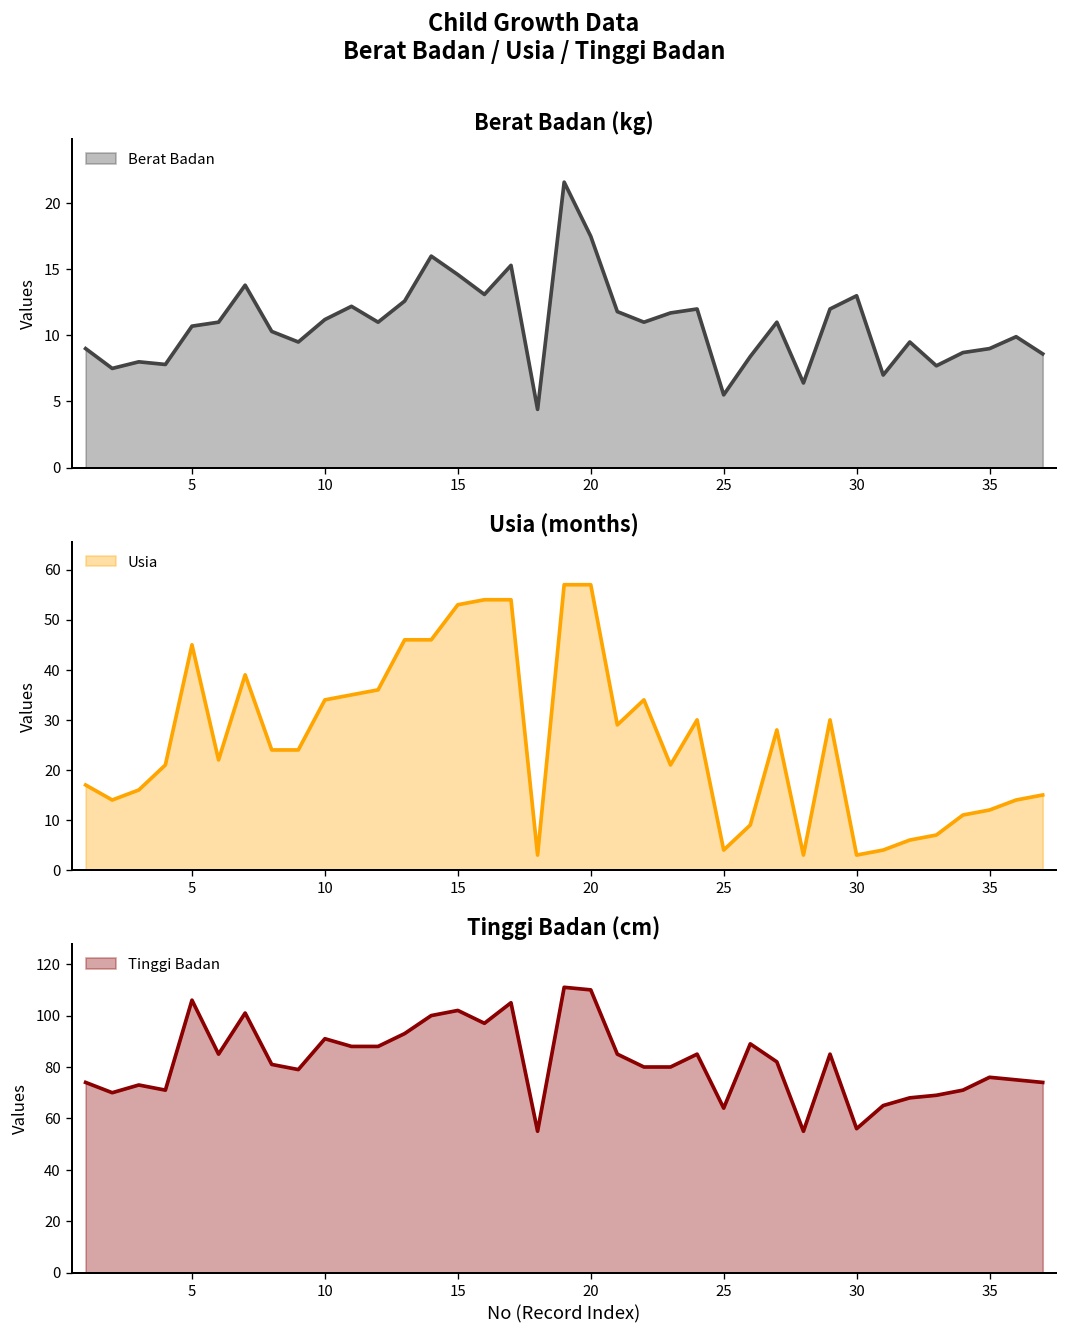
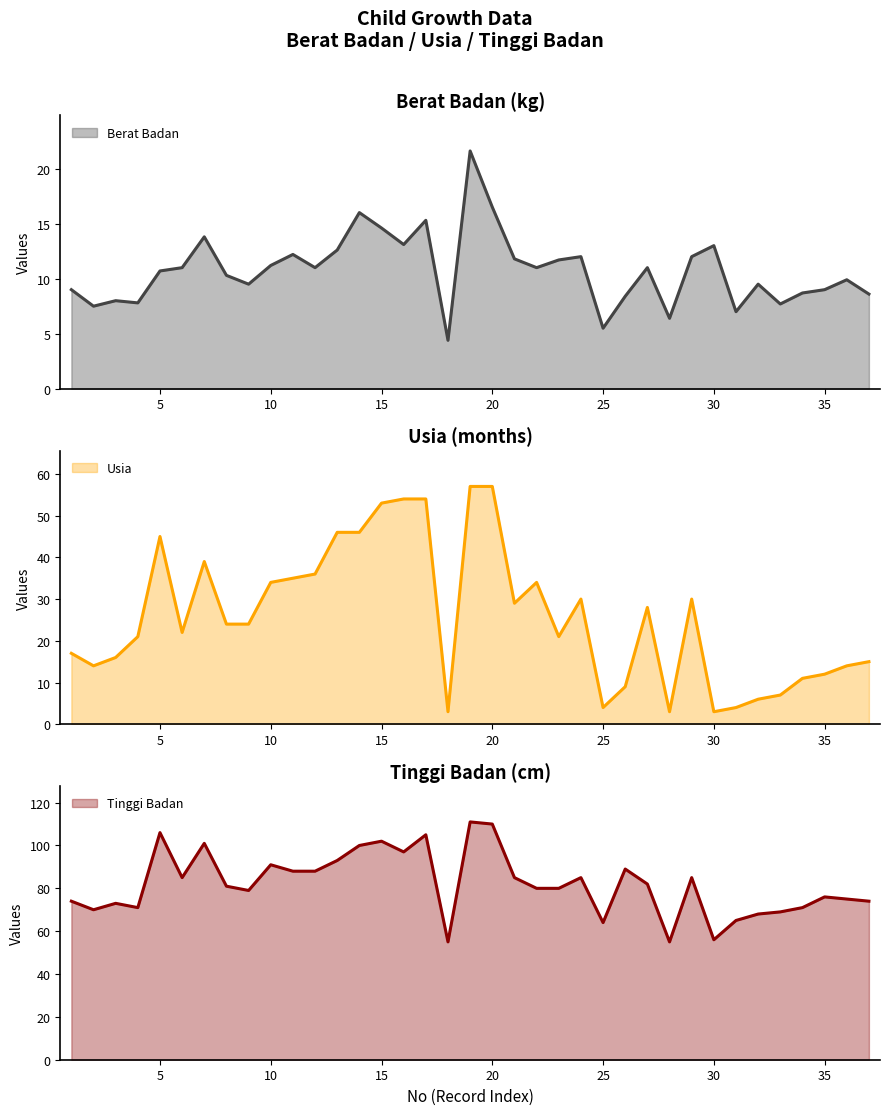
Berat Badan (kg), 20: 17.5 -> 16.5
